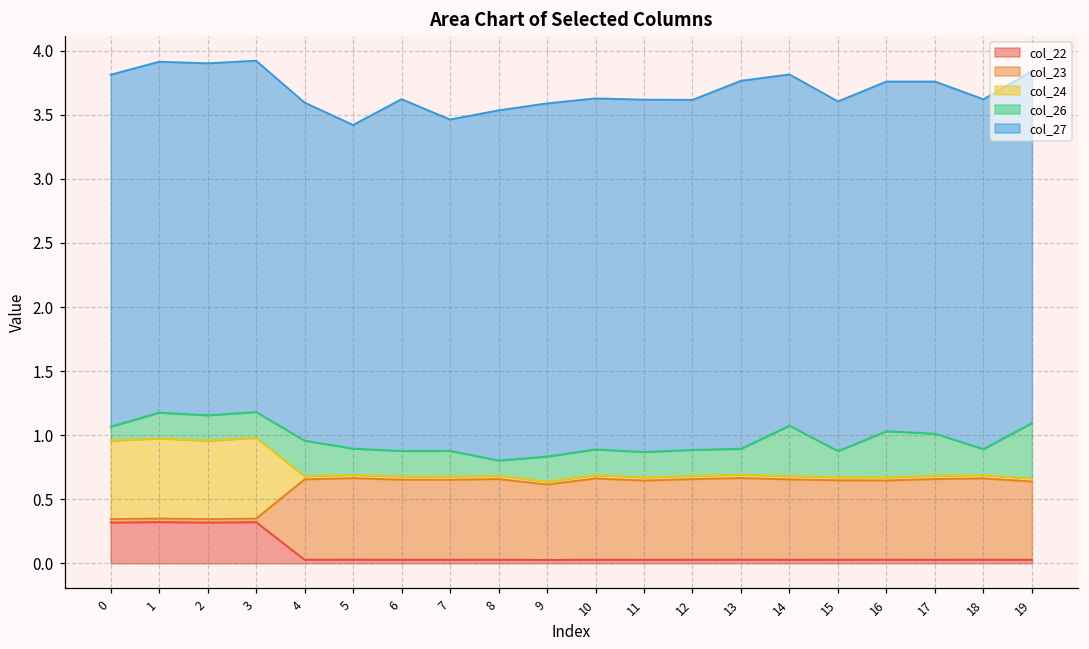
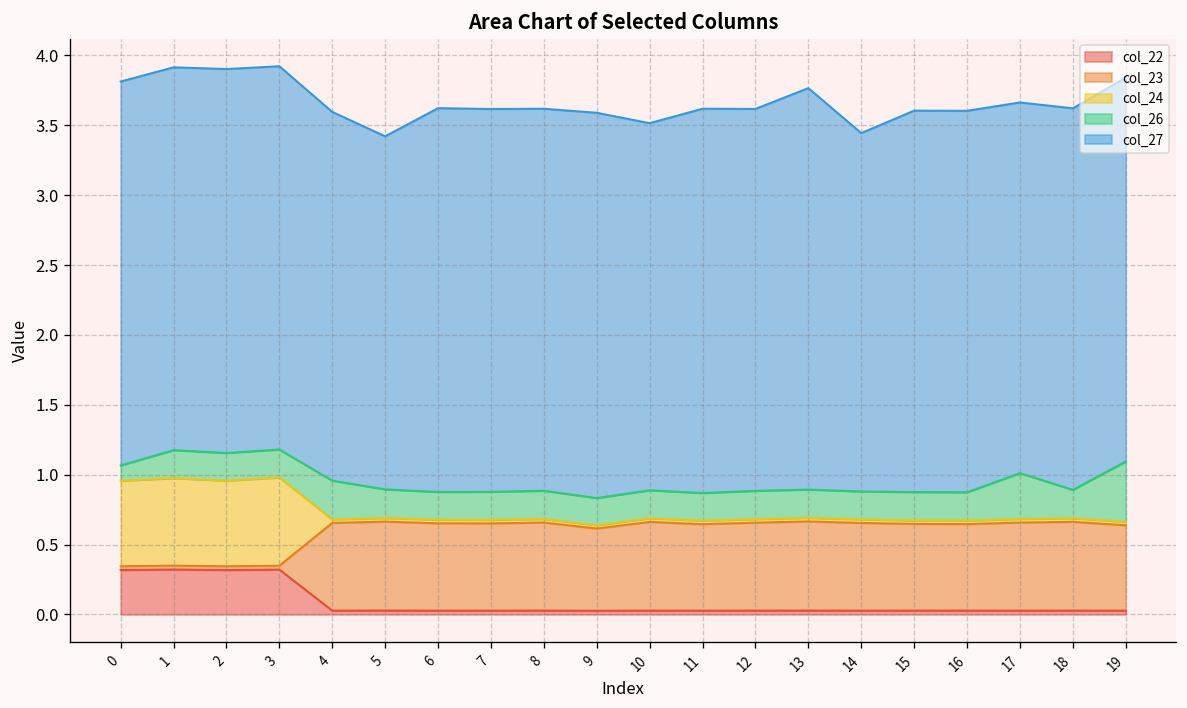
col_27, 7: 2.59 -> 2.74
col_26, 8: 0.12 -> 0.20
col_27, 10: 2.74 -> 2.63
col_26, 14: 0.39 -> 0.20
col_27, 14: 2.74 -> 2.56
col_26, 16: 0.36 -> 0.20
col_27, 17: 2.75 -> 2.65
